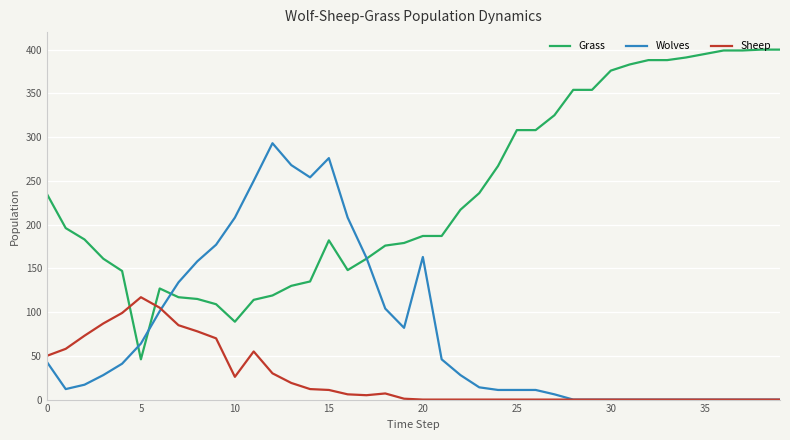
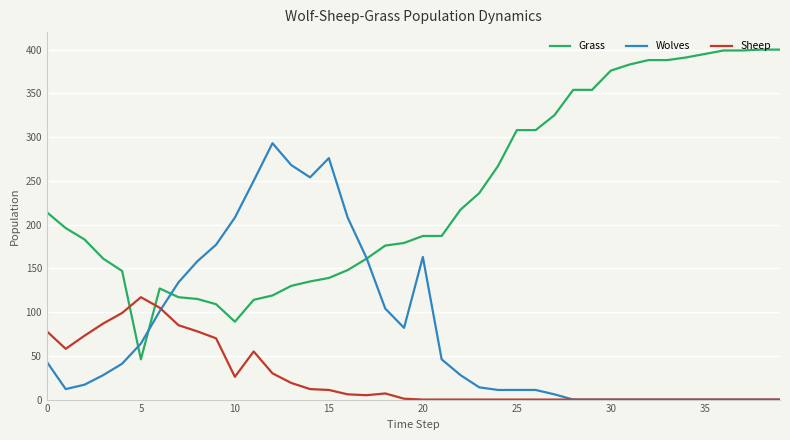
Grass, 0: 240 -> 210
Sheep, 0: 50 -> 80
Grass, 15: 180 -> 140
